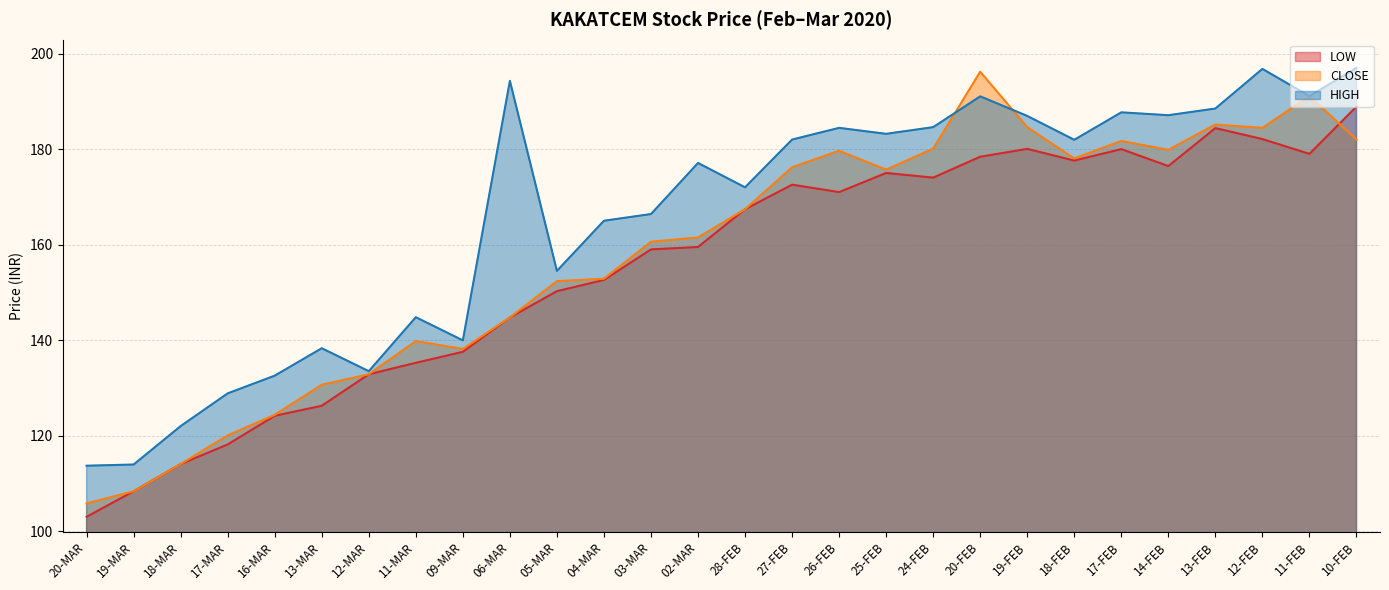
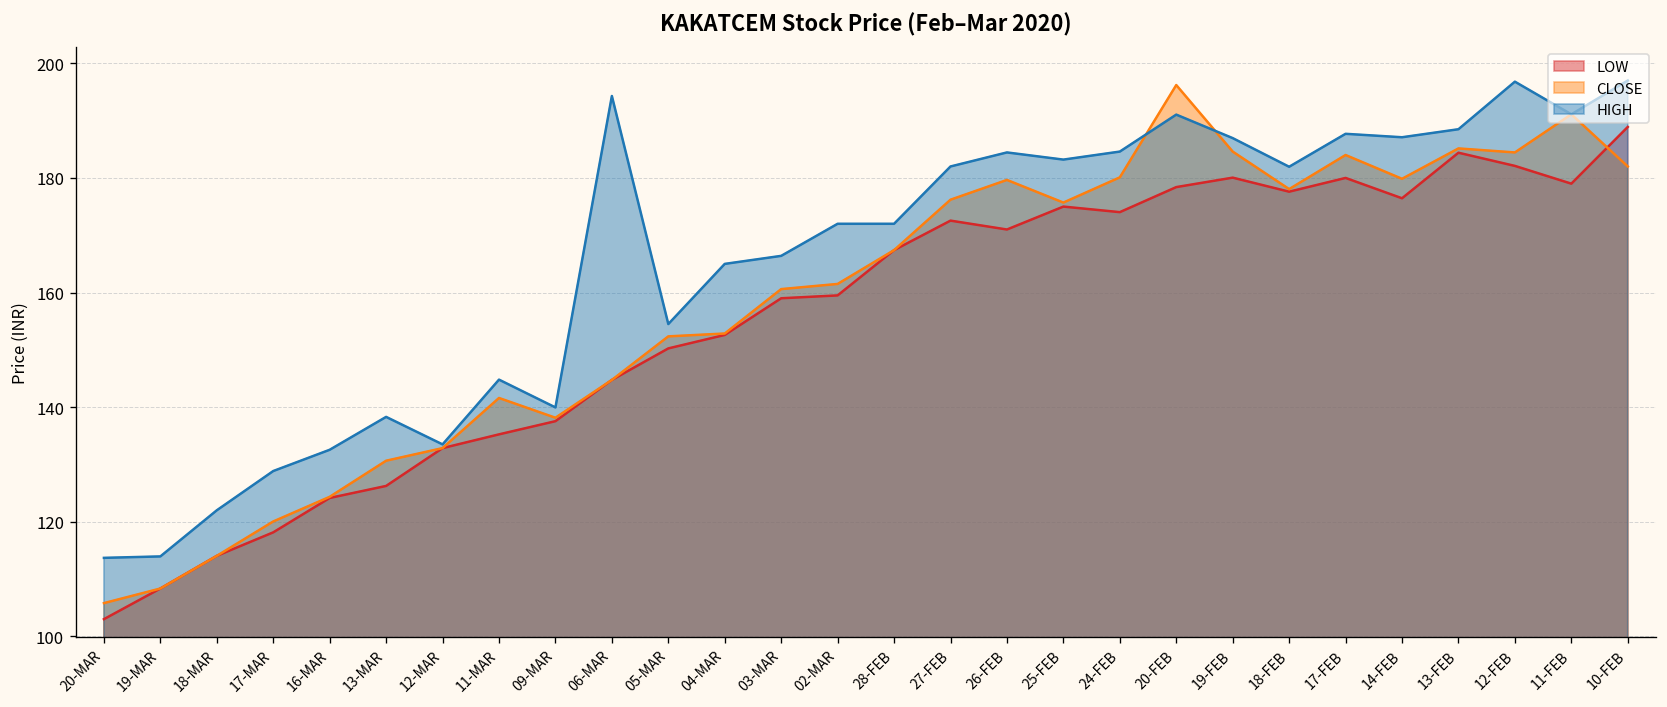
CLOSE, 11-MAR: 140 -> 142
HIGH, 02-MAR: 177 -> 172
CLOSE, 17-FEB: 182 -> 184
